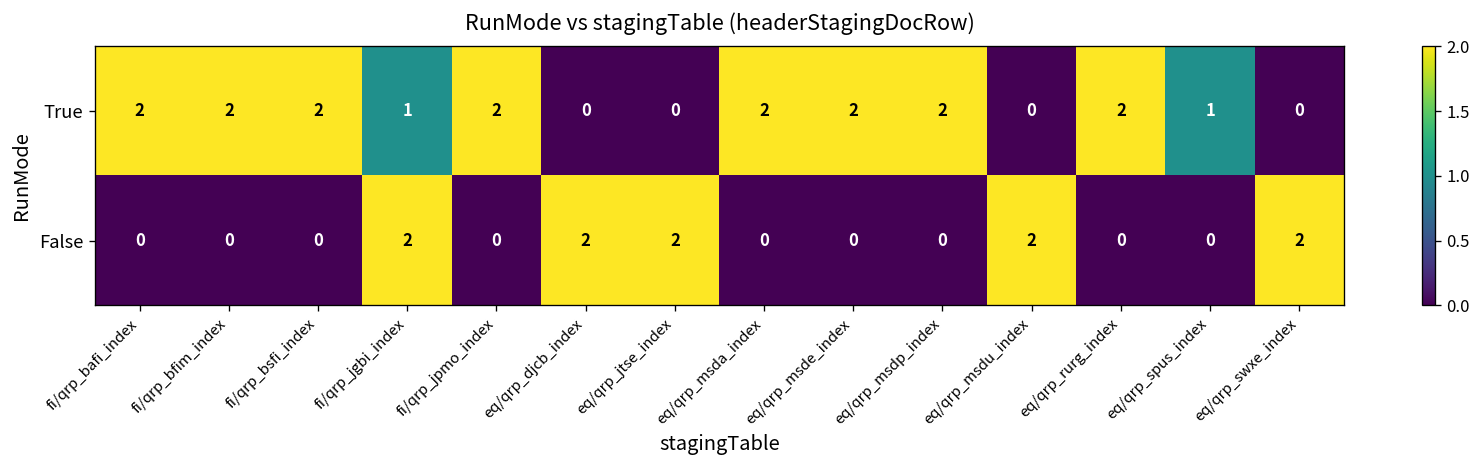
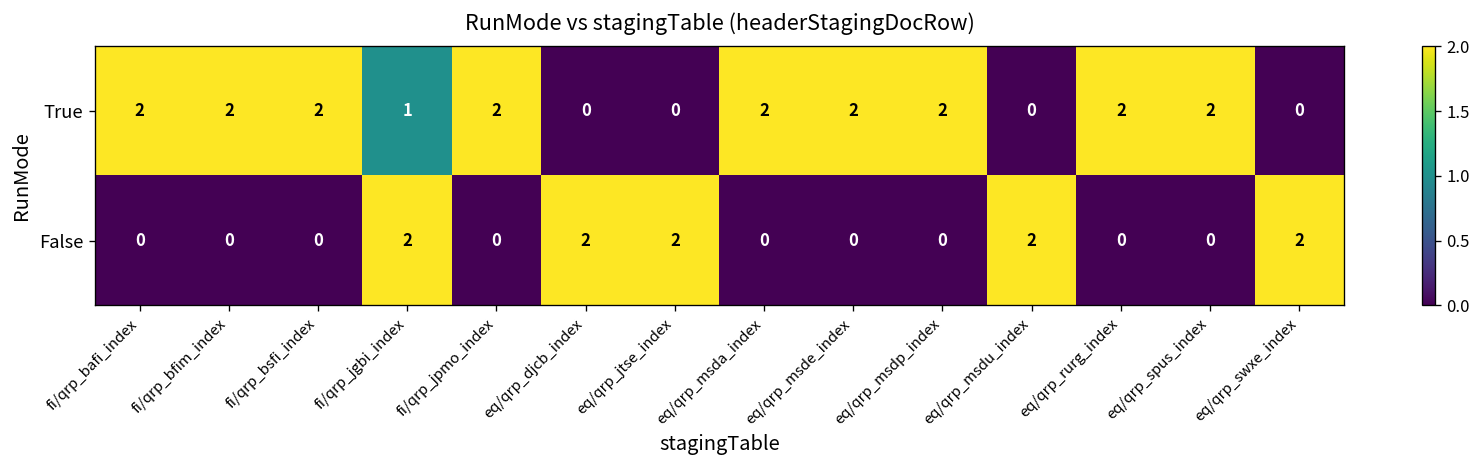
True, eq/qrp_spus_index: 1 -> 2
